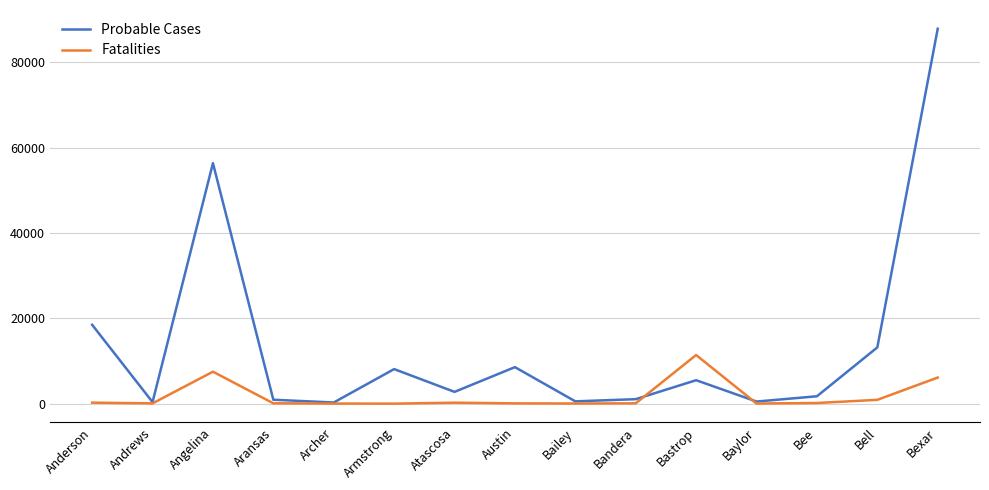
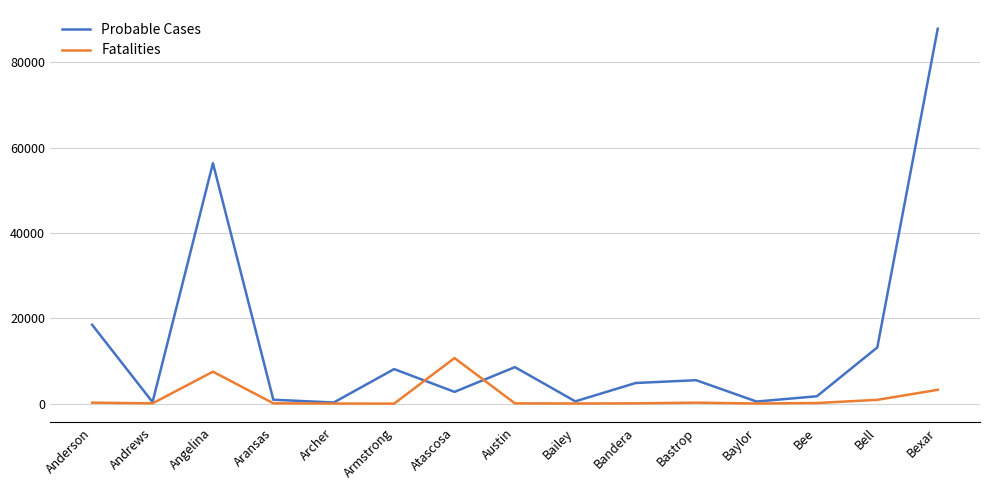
Fatalities, Atascosa: 0 -> 11000
Probable Cases, Bandera: 1000 -> 5000
Fatalities, Bastrop: 11000 -> 0
Fatalities, Bexar: 6000 -> 3000
